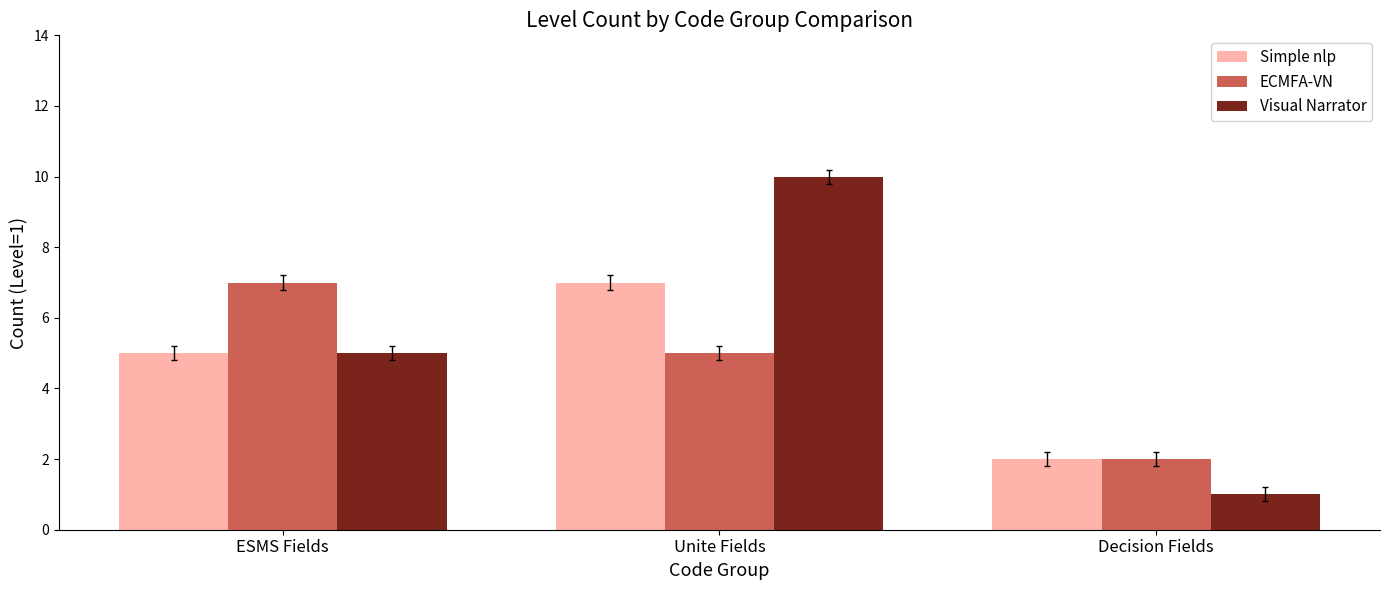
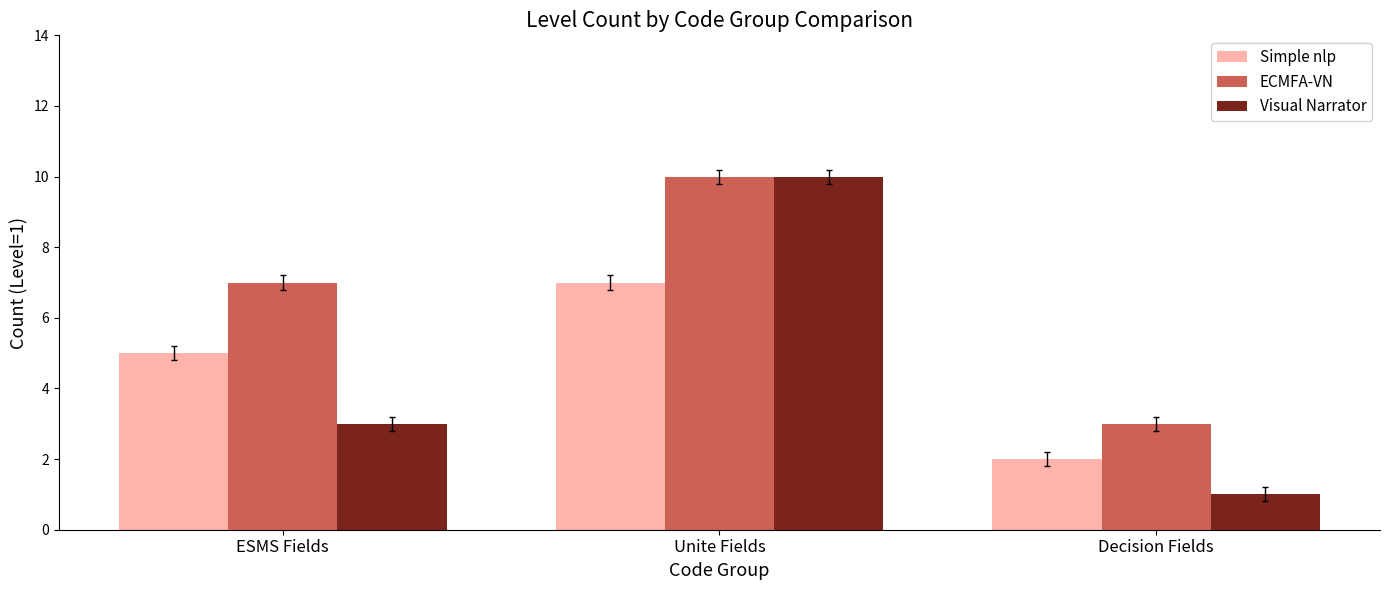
Visual Narrator, ESMS Fields: 5 -> 3
ECMFA-VN, Unite Fields: 5 -> 10
ECMFA-VN, Decision Fields: 2 -> 3
